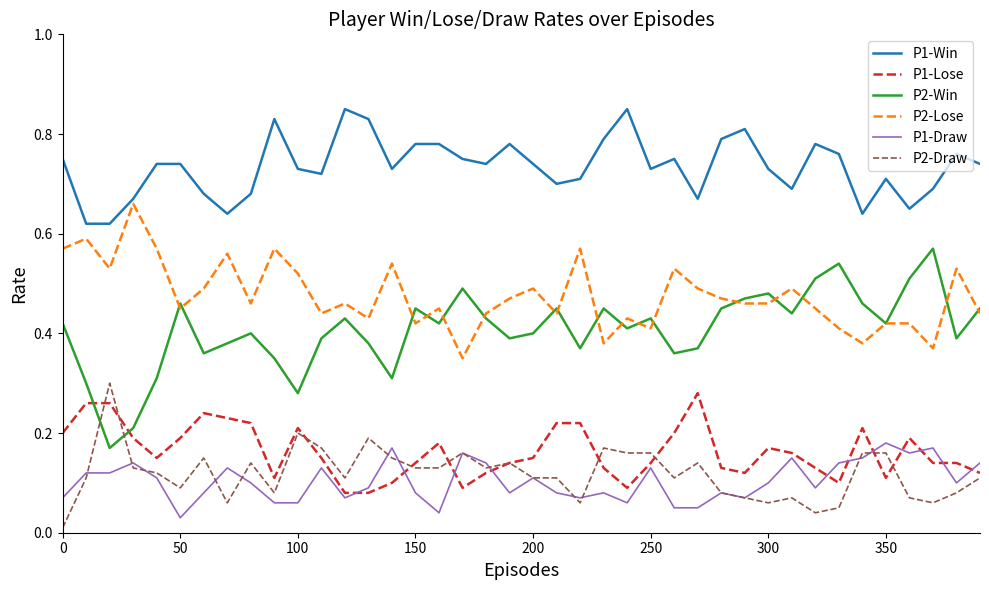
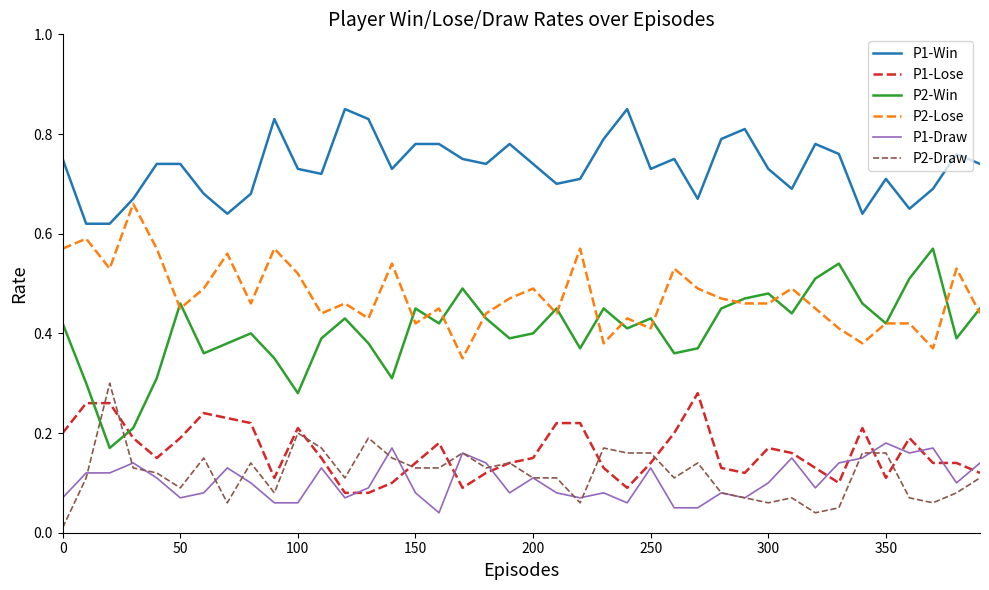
P1-Draw, 50: 0.03 -> 0.07
